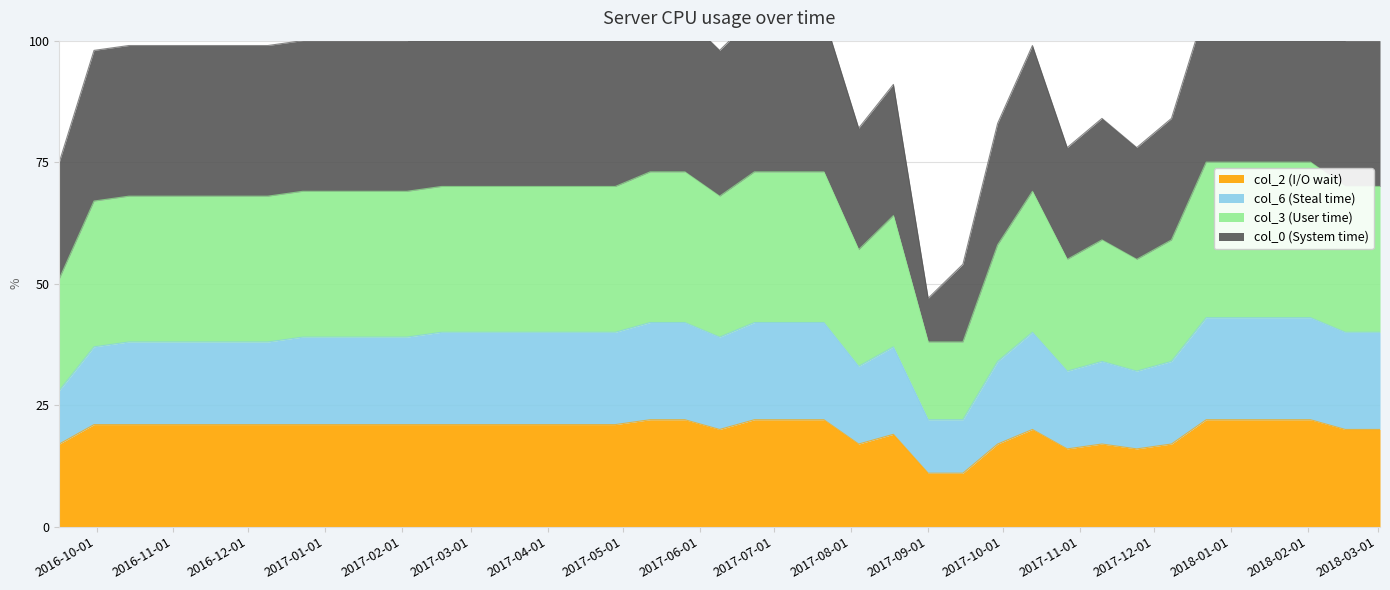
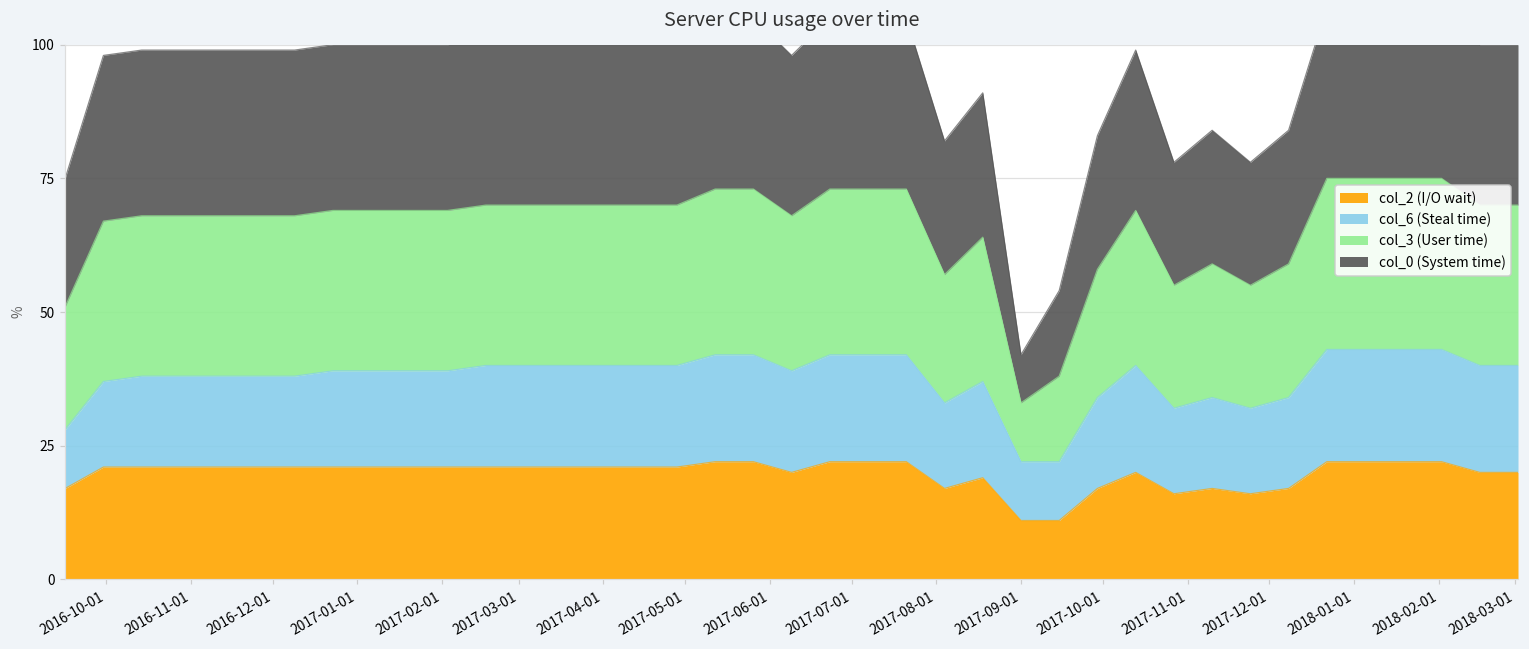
col_3 (User time), 2017-09-01: 16 -> 11
